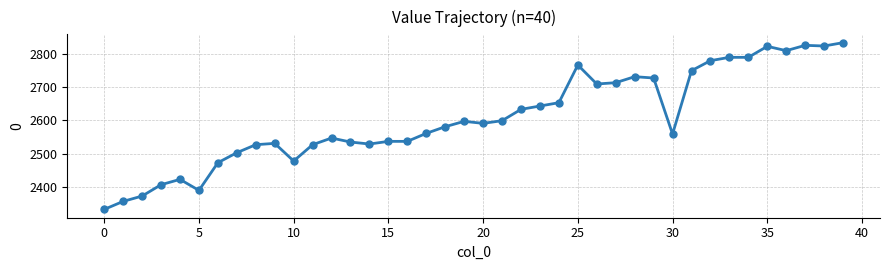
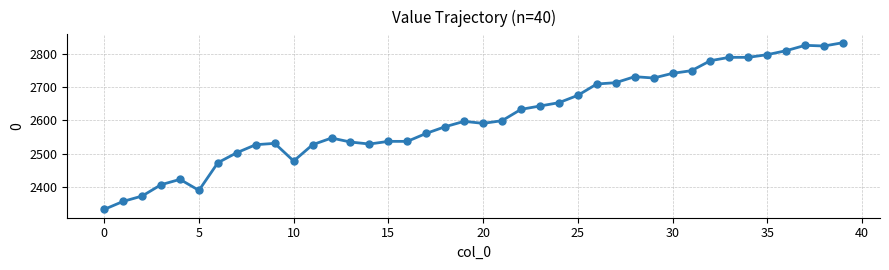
25: 2770 -> 2680
30: 2560 -> 2740
35: 2820 -> 2800
